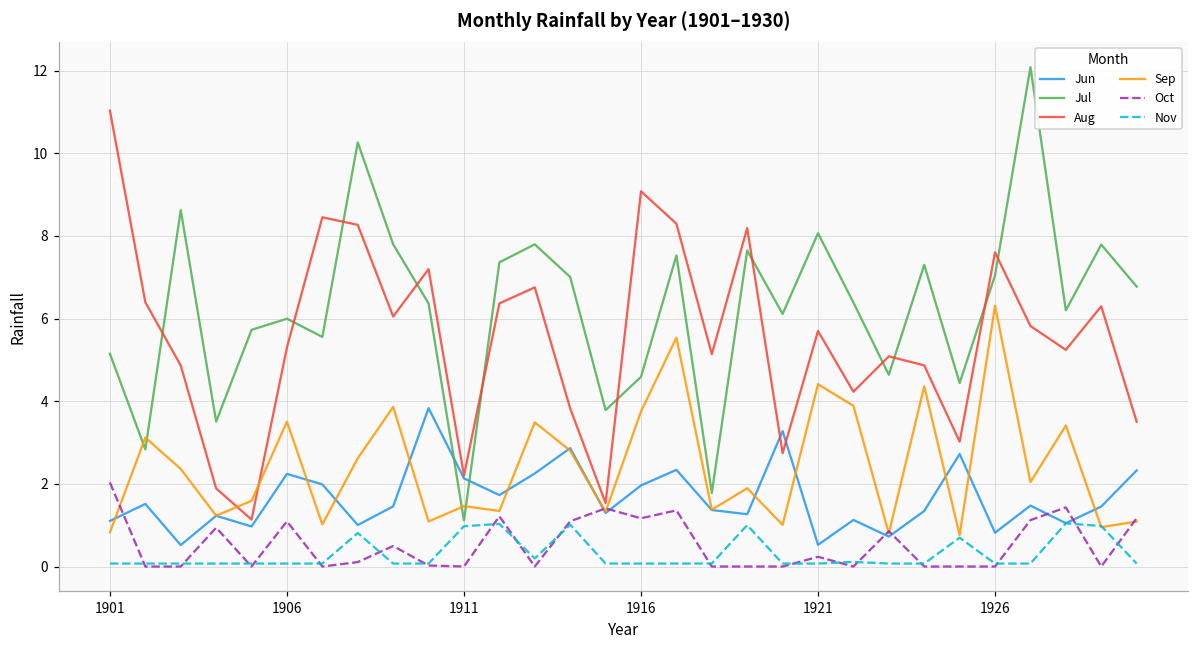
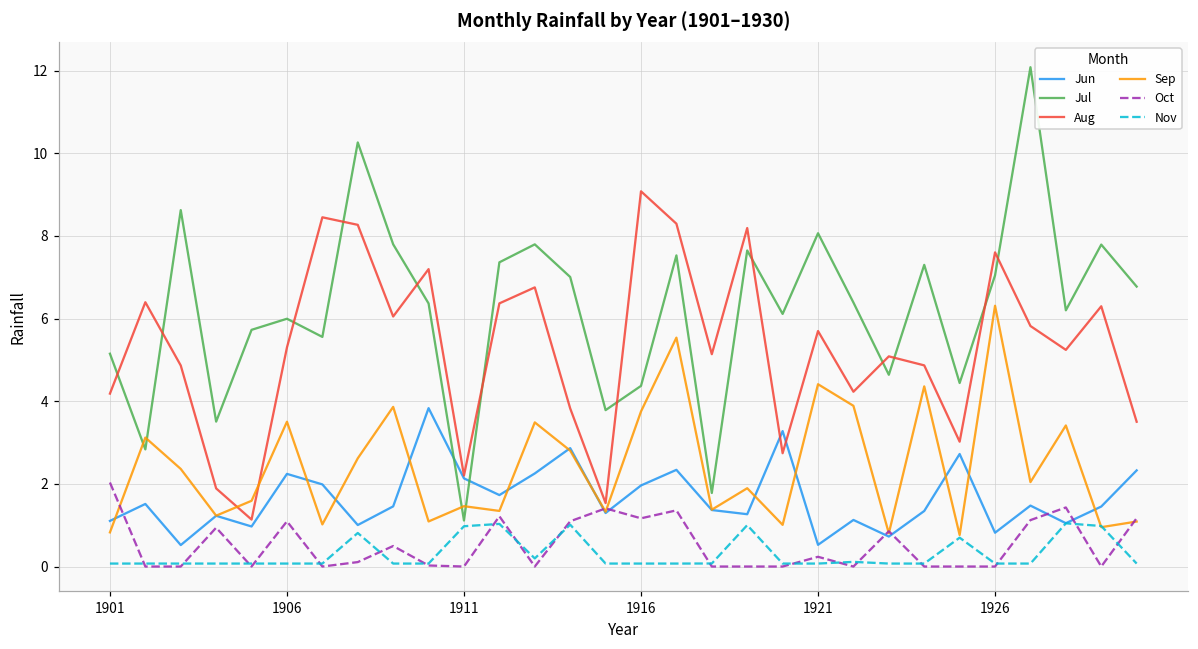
Aug, 1901: 11.0 -> 4.2
Jul, 1916: 4.6 -> 4.4
